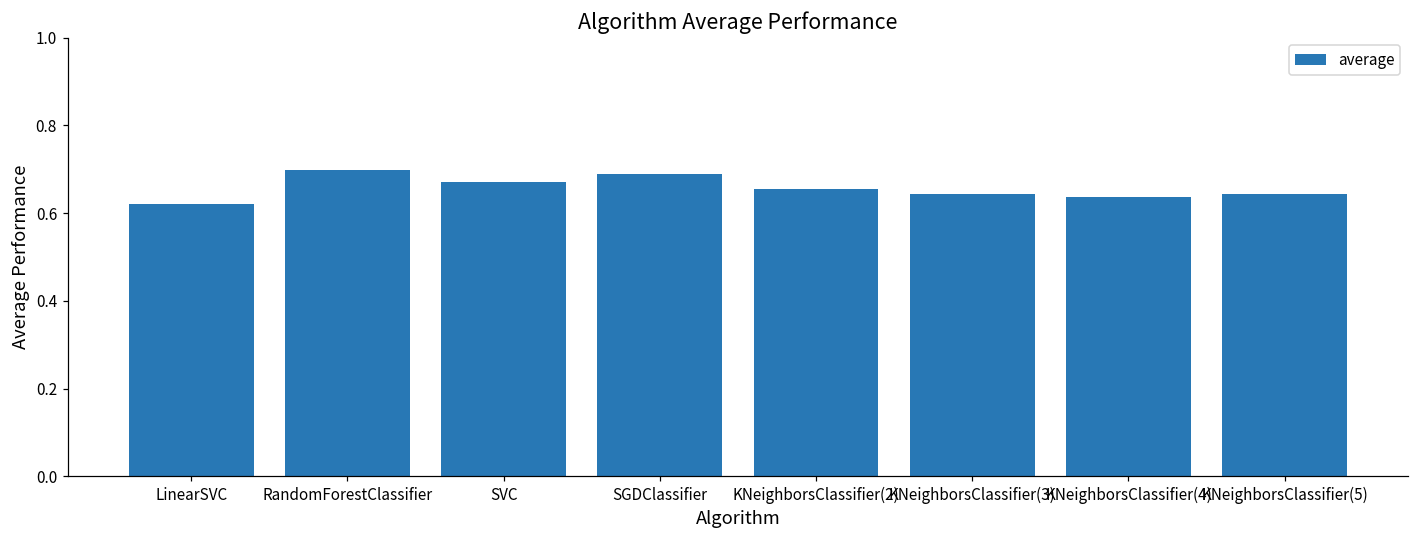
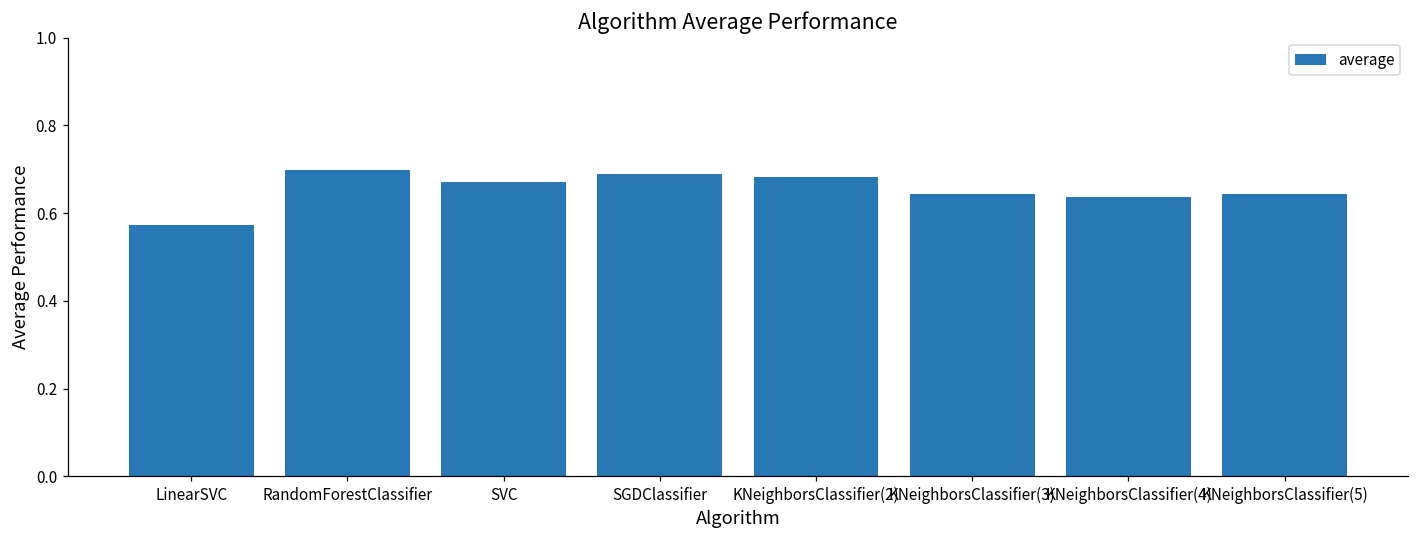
LinearSVC: 0.62 -> 0.57
KNeighborsClassifier(2): 0.65 -> 0.68
